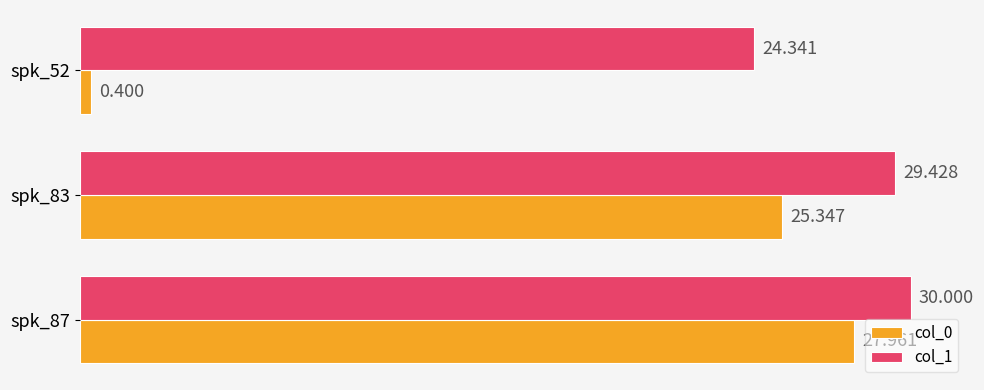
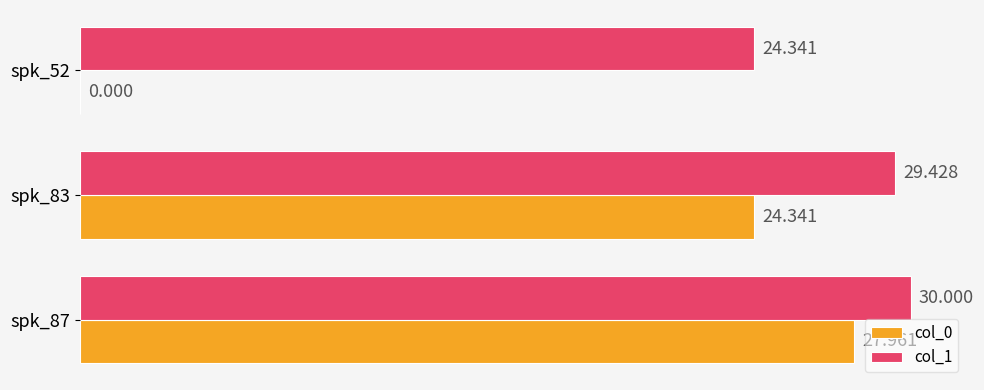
col_0, spk_52: 0.400 -> 0.000
col_0, spk_83: 25.347 -> 24.341
